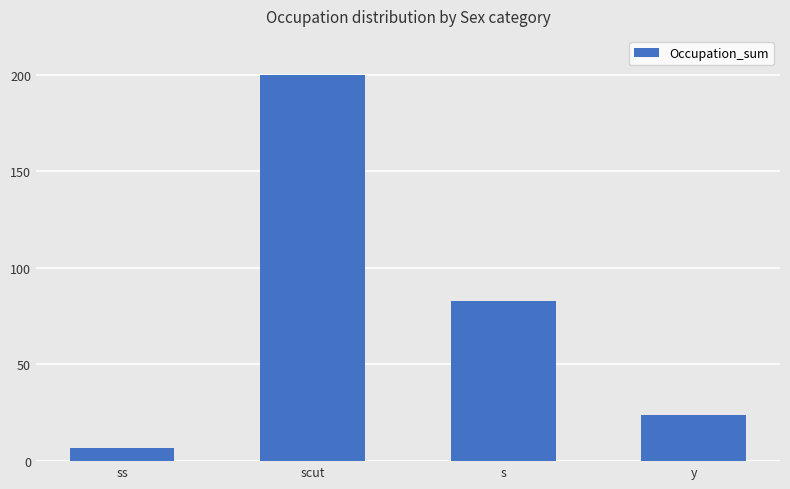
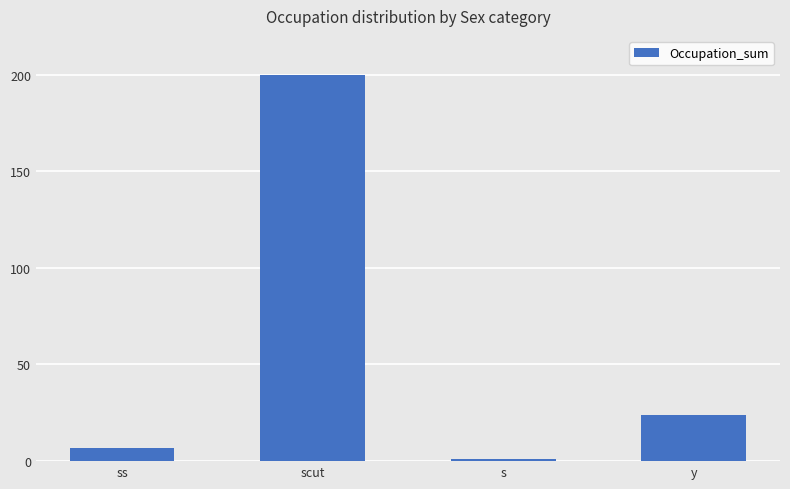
s: 83 -> 1
